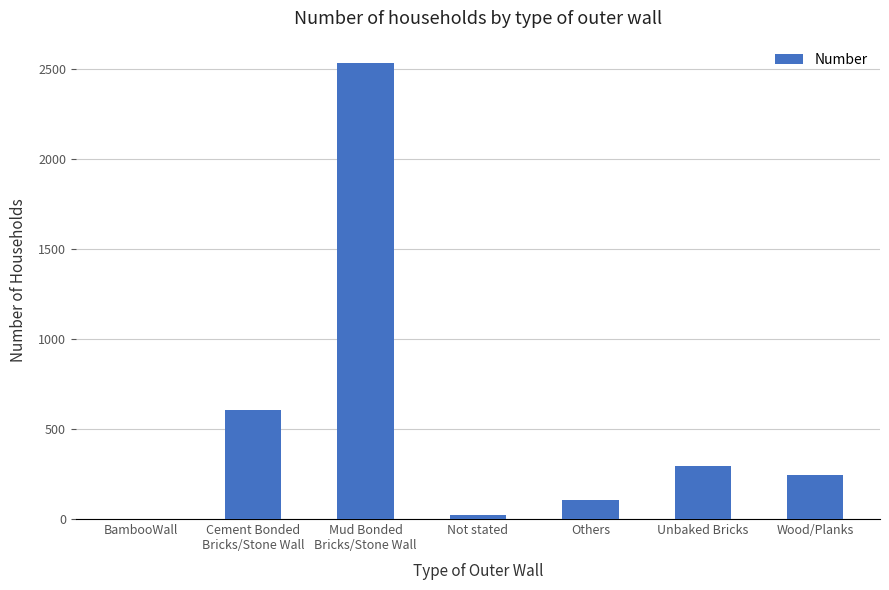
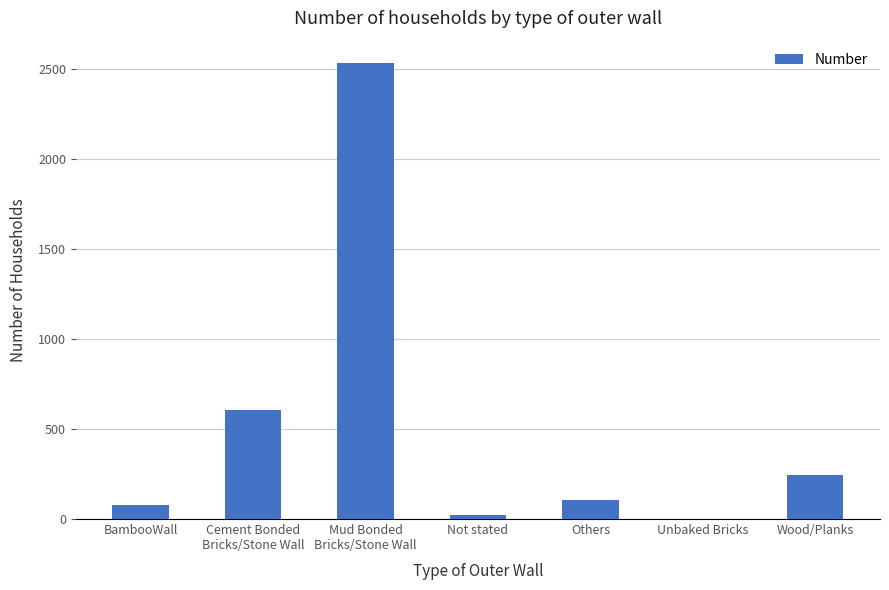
BambooWall: 0 -> 80
Unbaked Bricks: 290 -> 0
